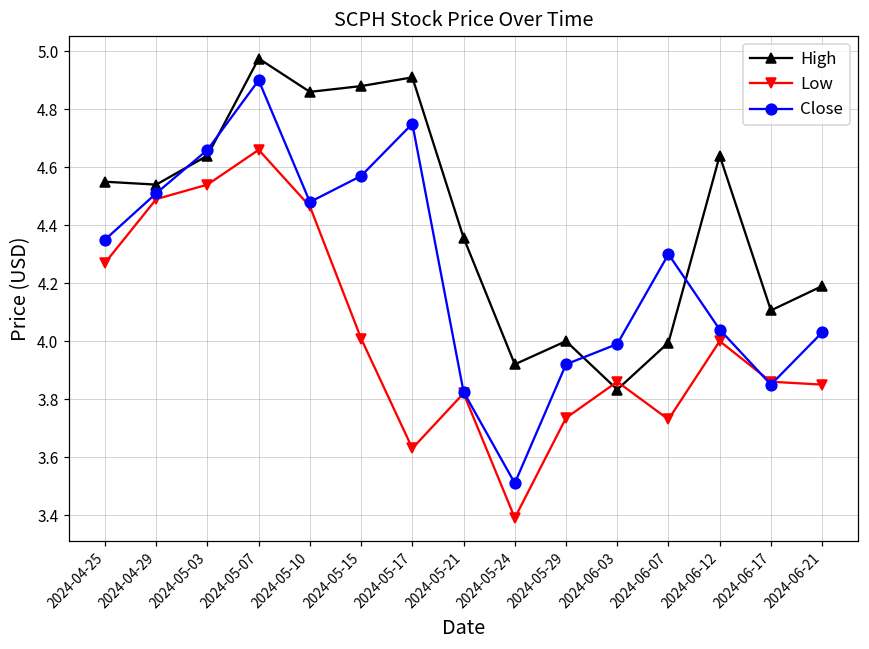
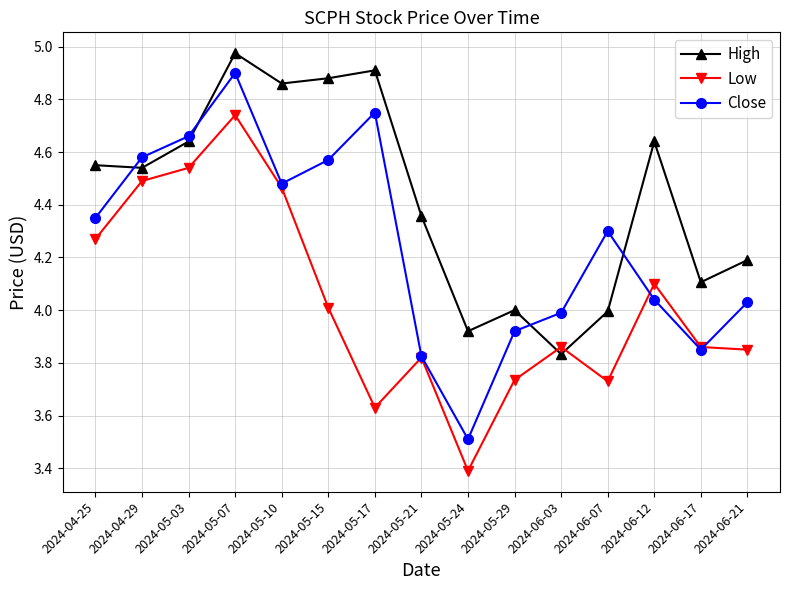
Close, 2024-04-29: 4.51 -> 4.58
Low, 2024-05-07: 4.66 -> 4.74
Low, 2024-06-12: 4.0 -> 4.1
